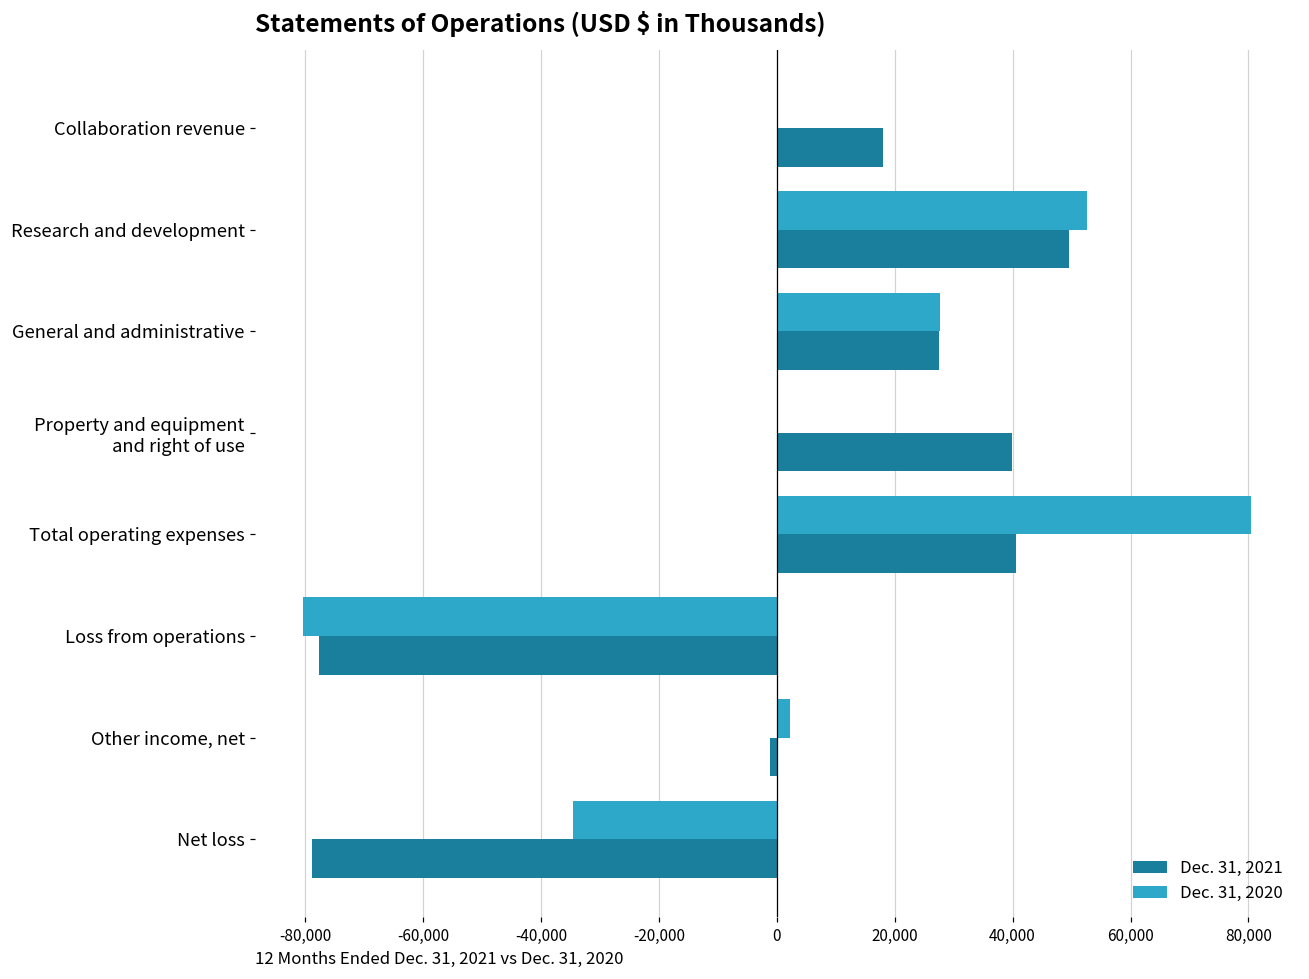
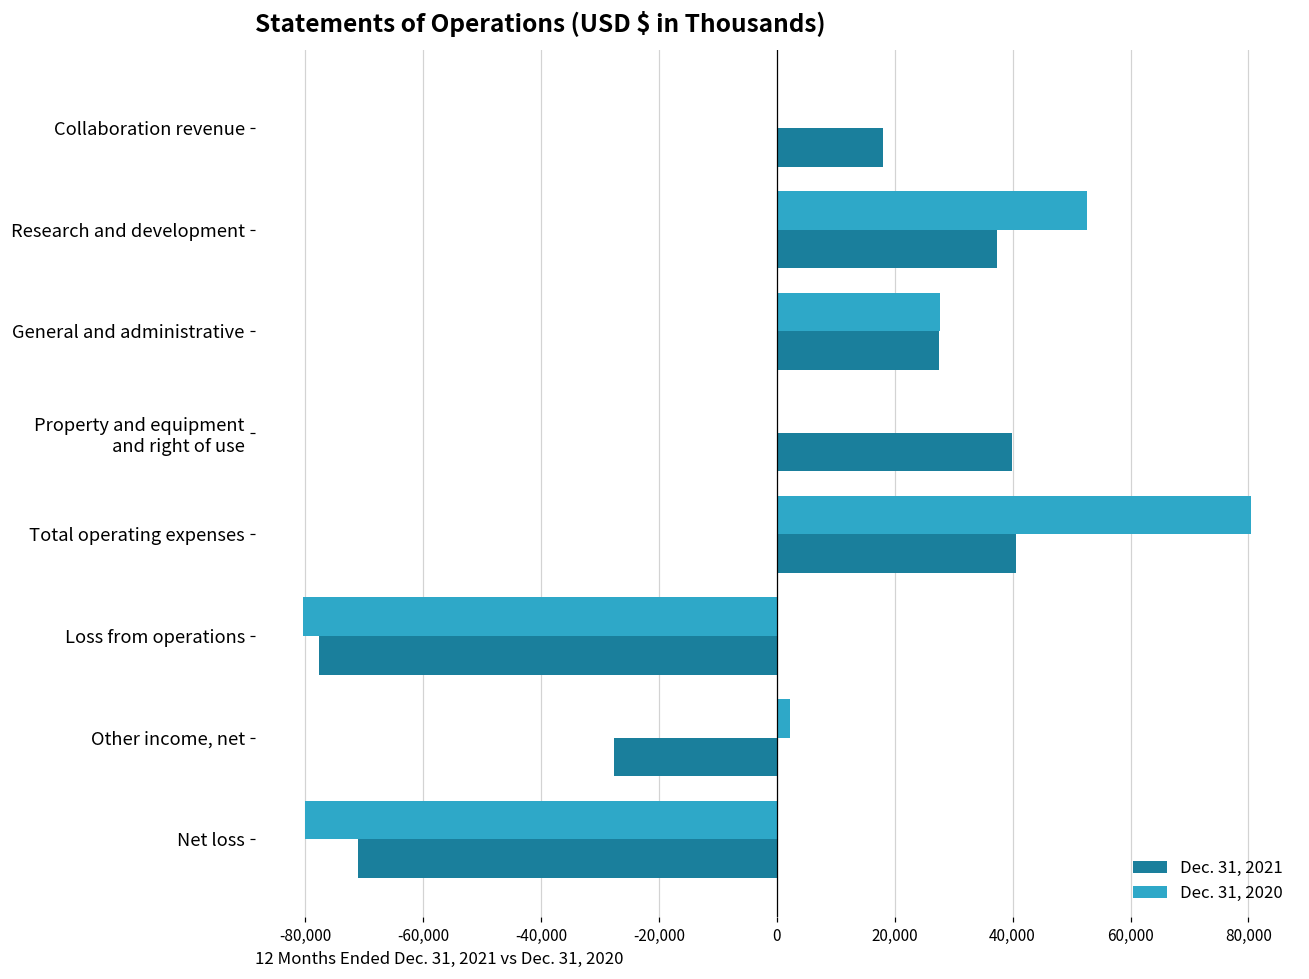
Dec. 31, 2021, Research and development: 50,000 -> 37,000
Dec. 31, 2021, Other income, net: -1,000 -> -28,000
Dec. 31, 2020, Net loss: -35,000 -> -80,000
Dec. 31, 2021, Net loss: -79,000 -> -71,000
